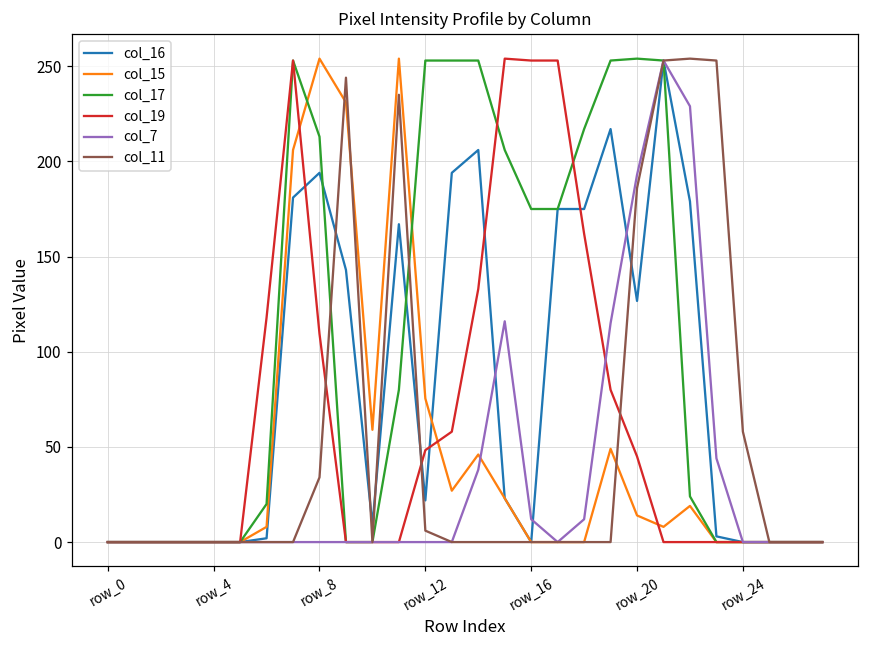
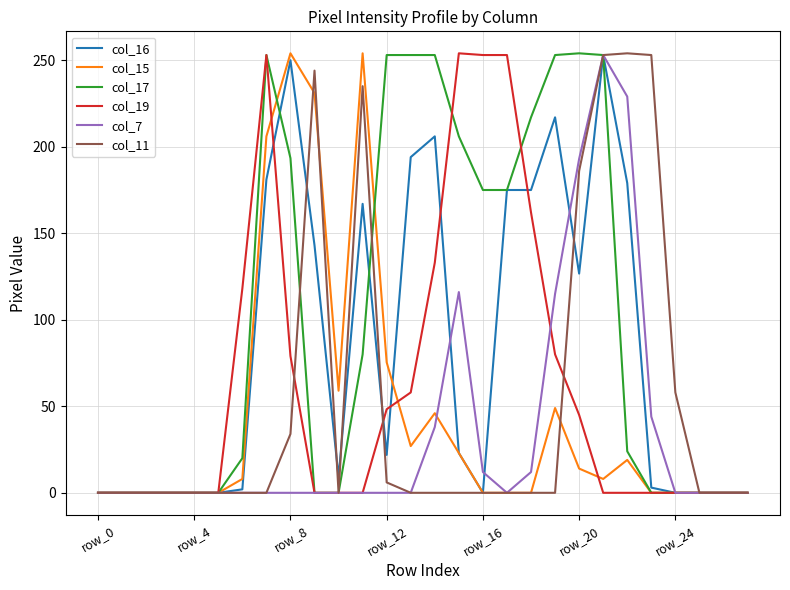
col_16, row_8: 194 -> 250
col_17, row_8: 213 -> 193
col_19, row_8: 109 -> 79
